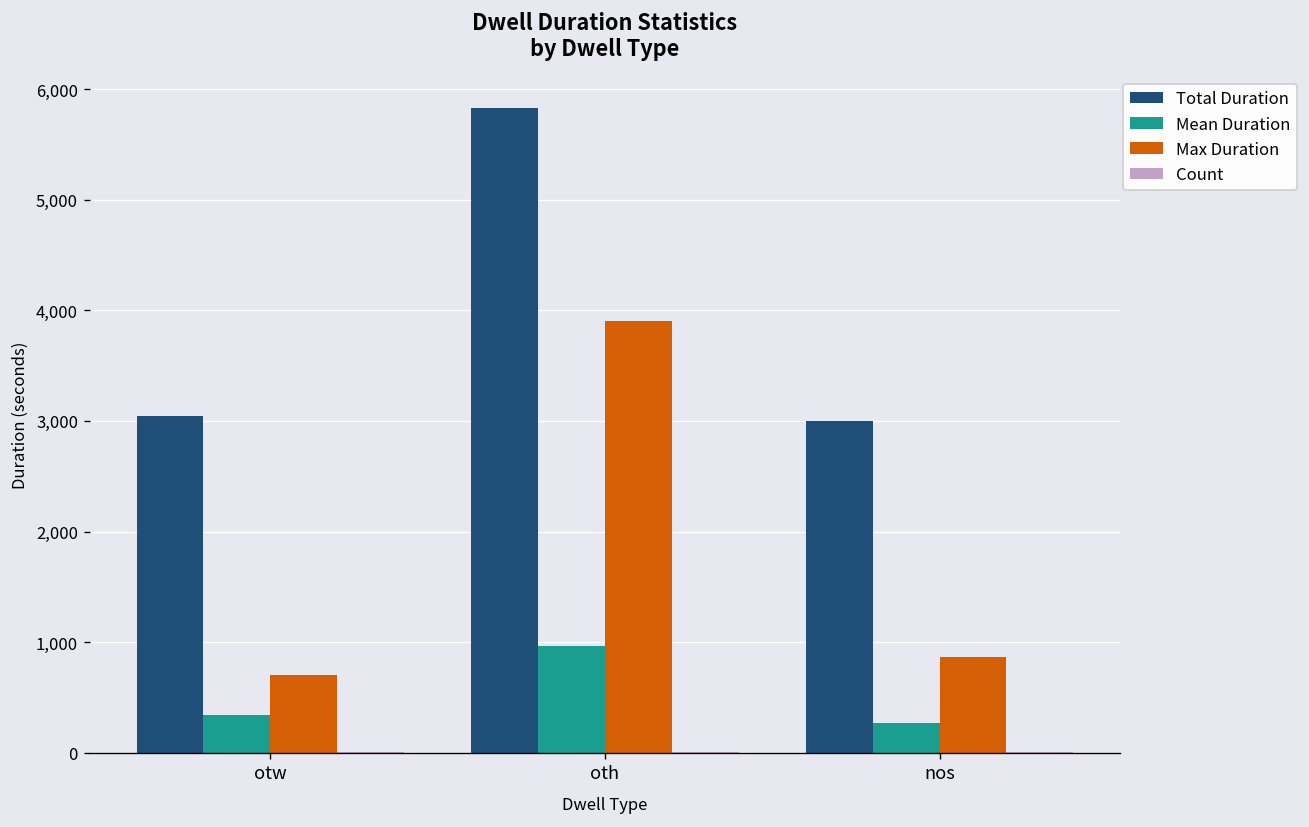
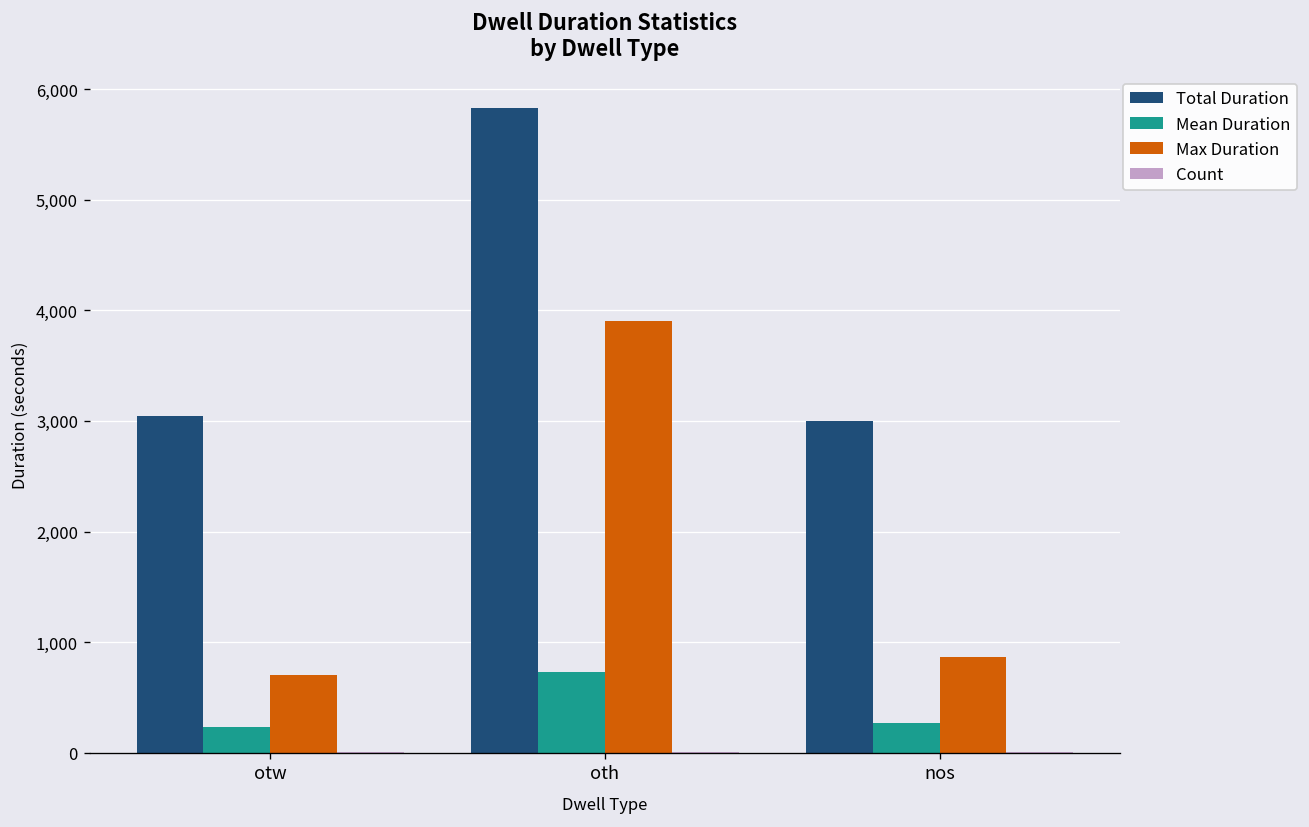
Mean Duration, otw: 300 -> 200
Mean Duration, oth: 1,000 -> 700
